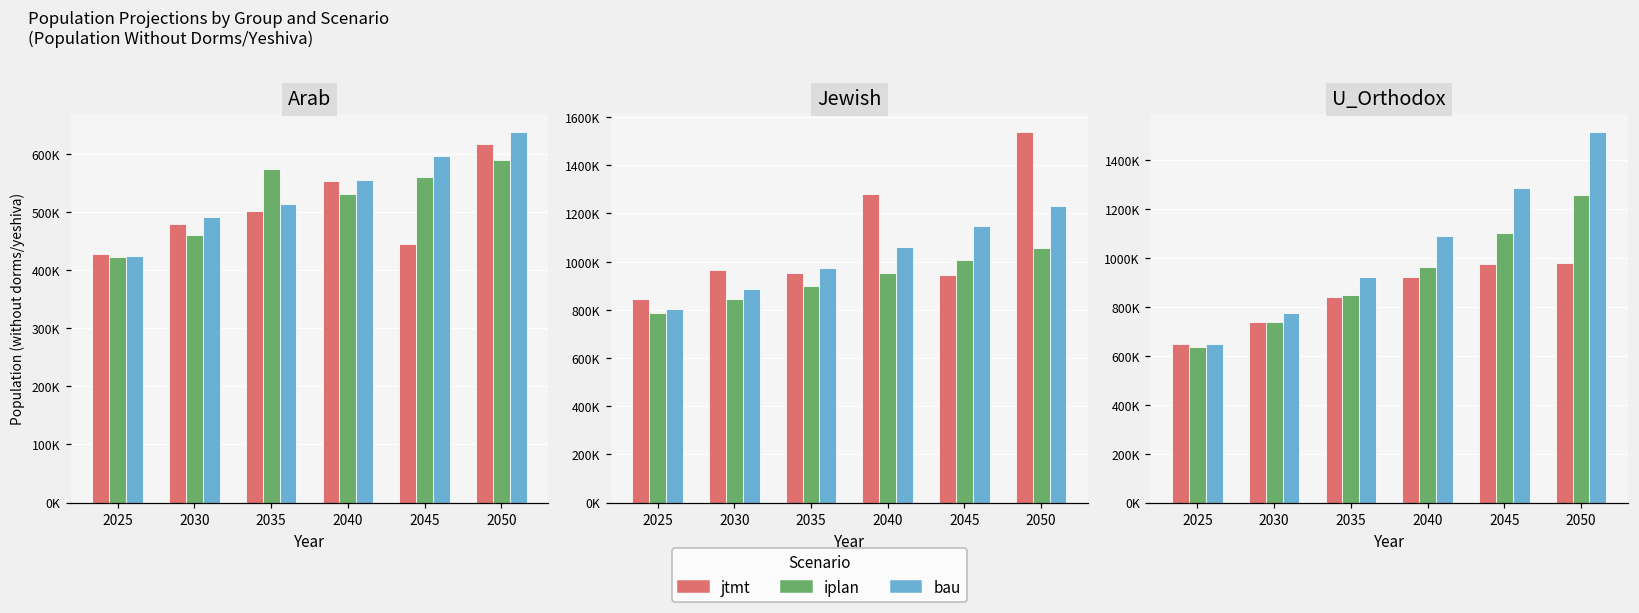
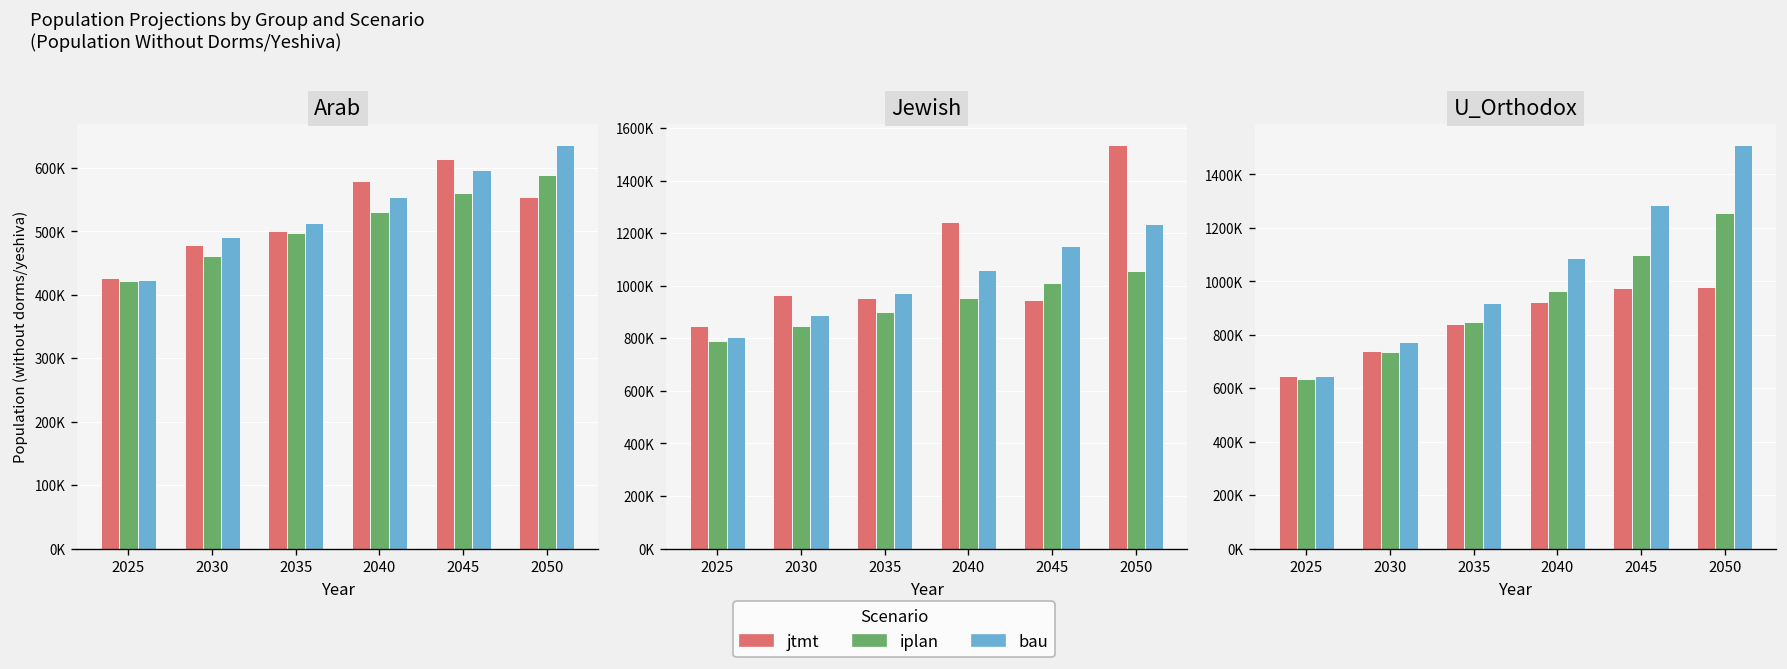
Arab, iplan, 2035: 570000 -> 500000
Arab, jtmt, 2040: 550000 -> 580000
Arab, jtmt, 2045: 440000 -> 610000
Arab, jtmt, 2050: 620000 -> 560000
Jewish, jtmt, 2040: 1280000 -> 1240000
